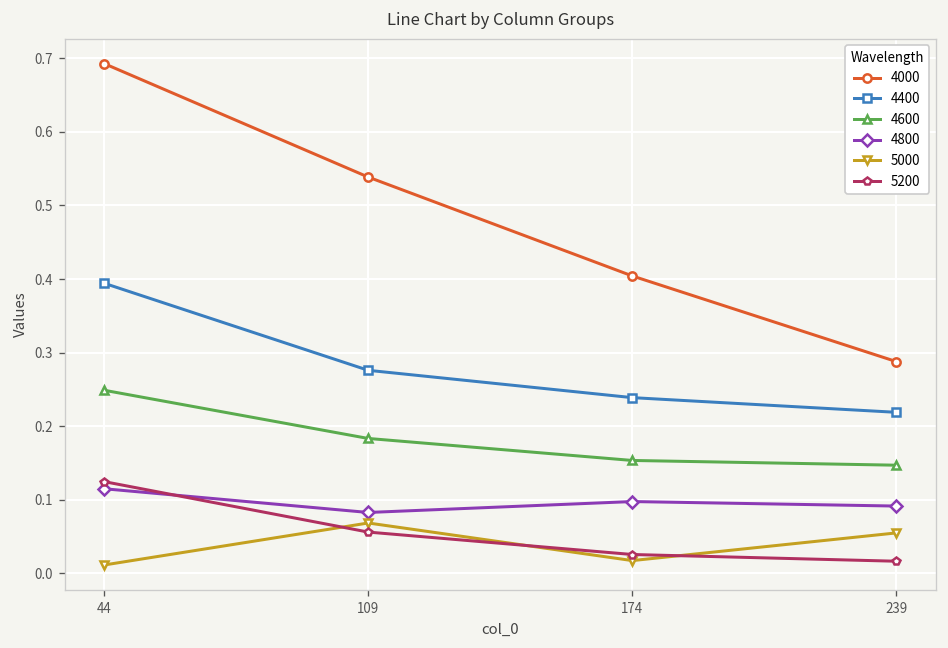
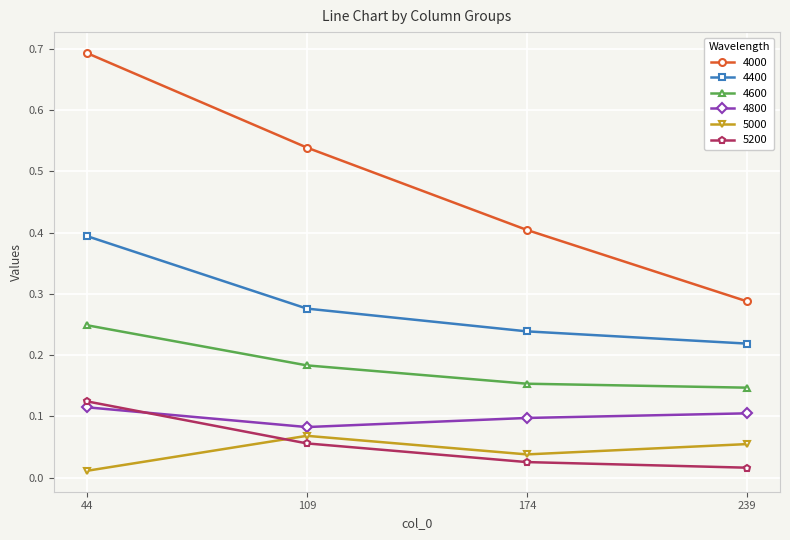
5000, 174: 0.02 -> 0.04
4800, 239: 0.09 -> 0.11
